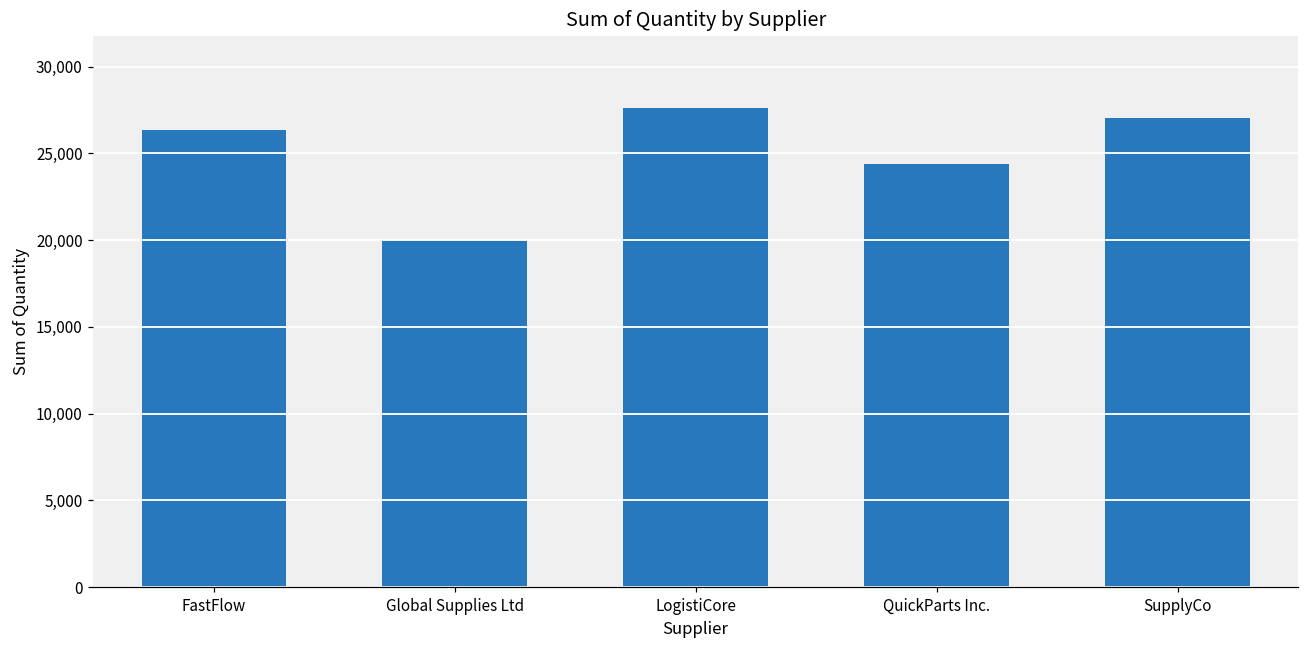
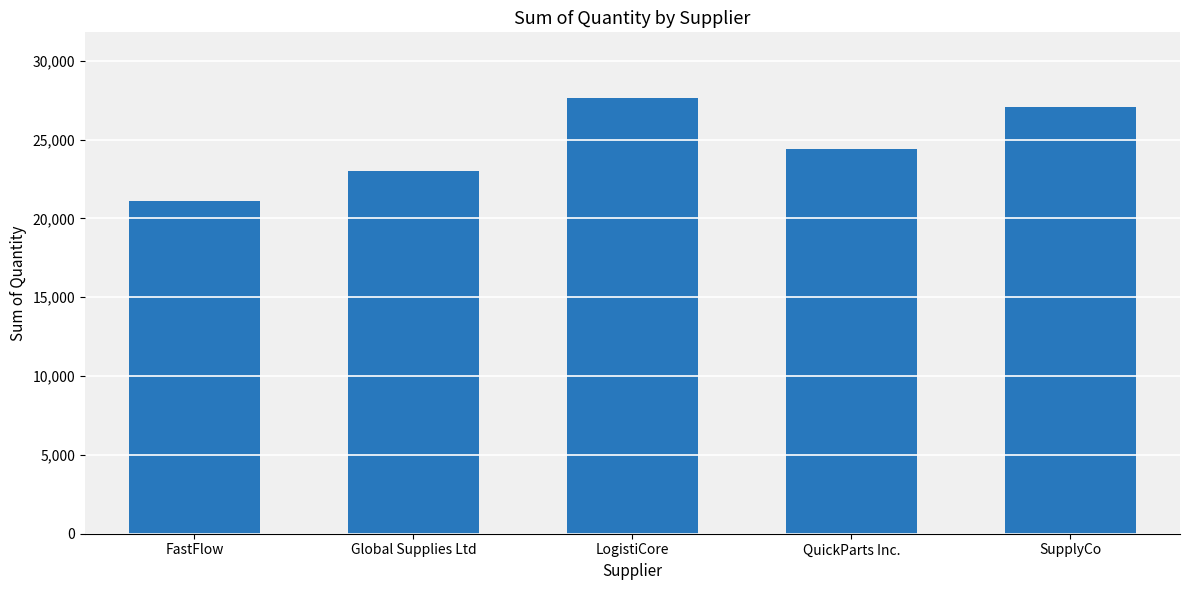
FastFlow: 26,400 -> 21,100
Global Supplies Ltd: 20,000 -> 23,000
